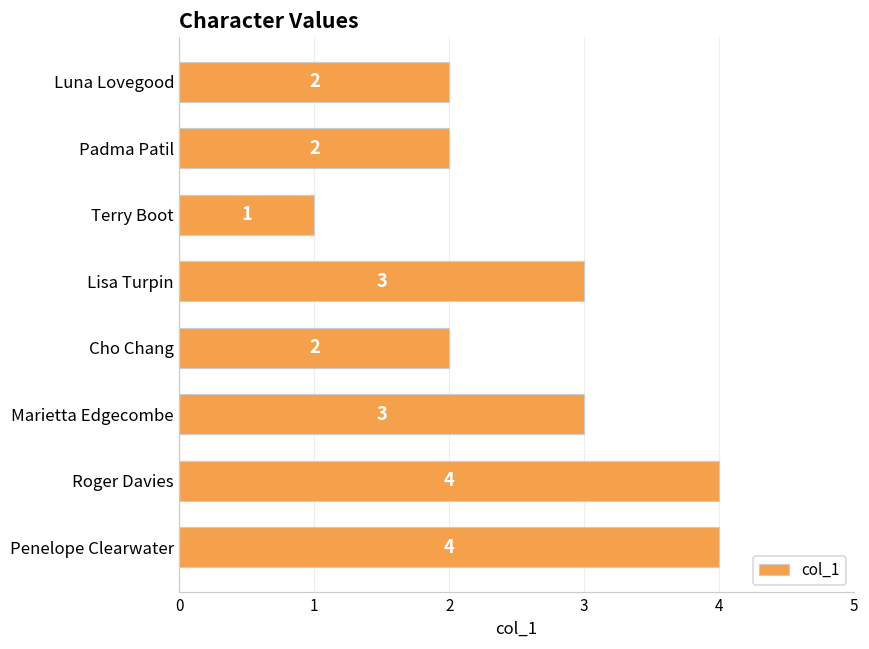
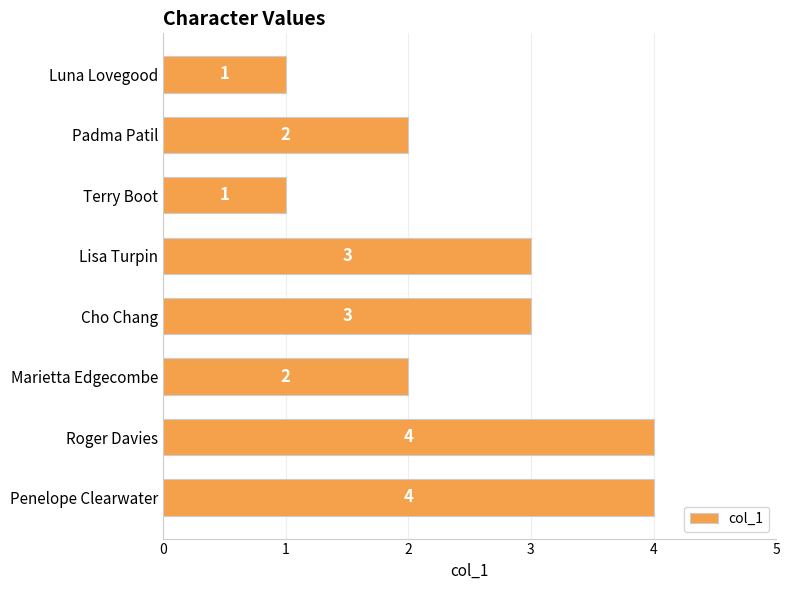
Luna Lovegood: 2 -> 1
Cho Chang: 2 -> 3
Marietta Edgecombe: 3 -> 2
